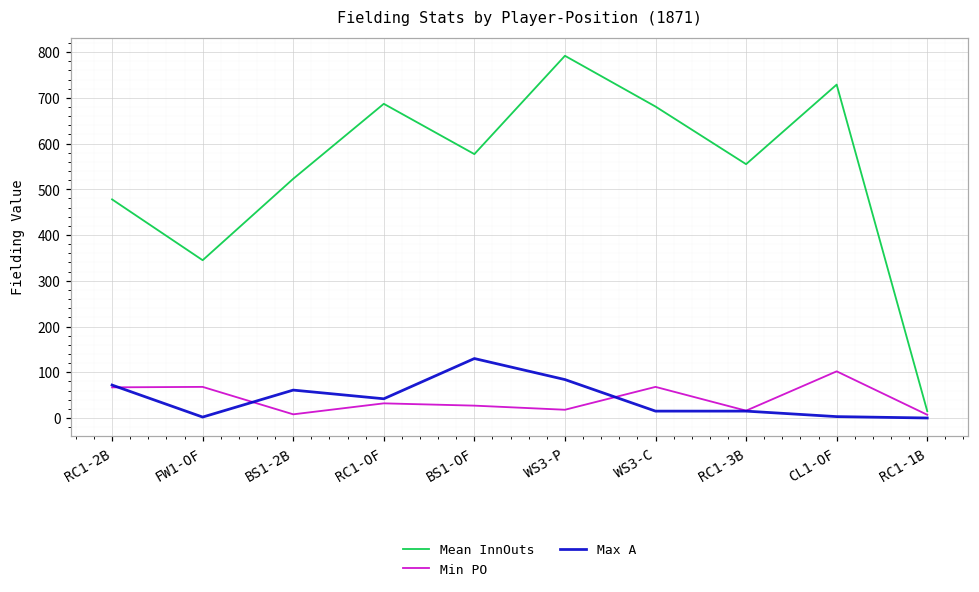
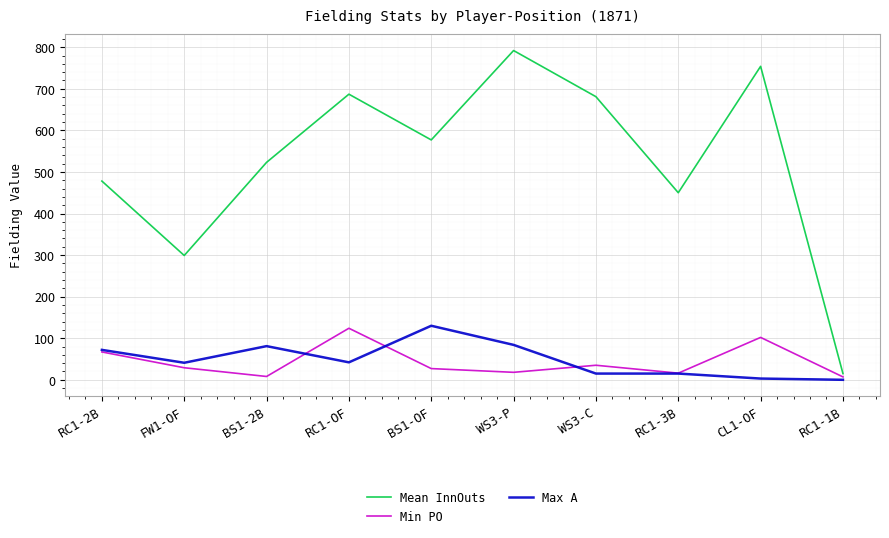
Mean InnOuts, FW1-OF: 350 -> 300
Min PO, FW1-OF: 70 -> 30
Max A, FW1-OF: 0 -> 40
Max A, BS1-2B: 60 -> 80
Min PO, RC1-OF: 30 -> 120
Min PO, WS3-C: 70 -> 40
Mean InnOuts, RC1-3B: 560 -> 450
Mean InnOuts, CL1-OF: 730 -> 750
